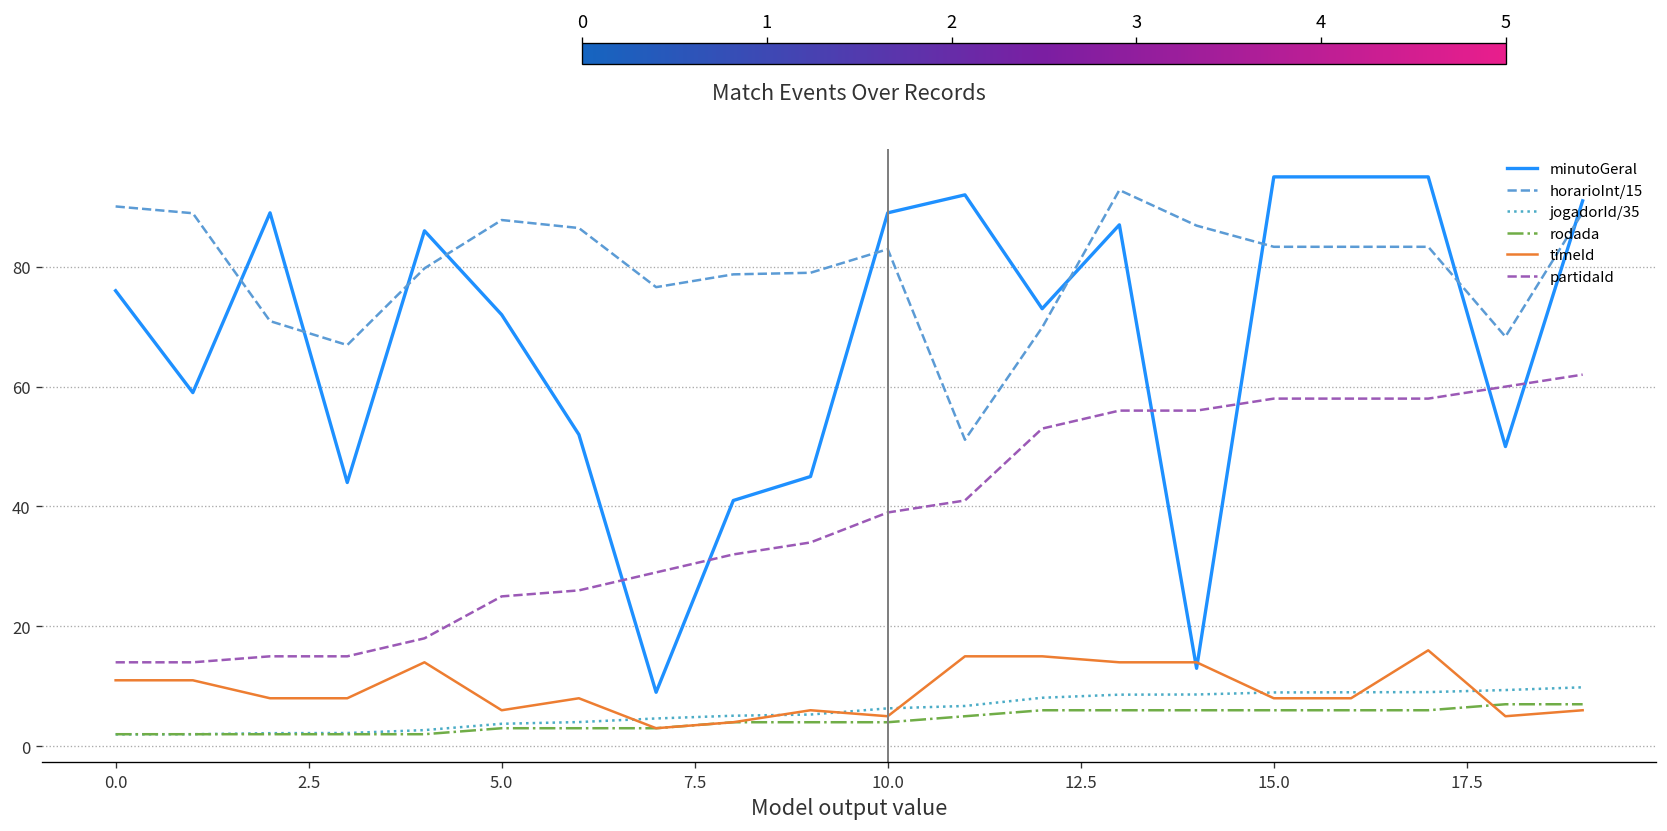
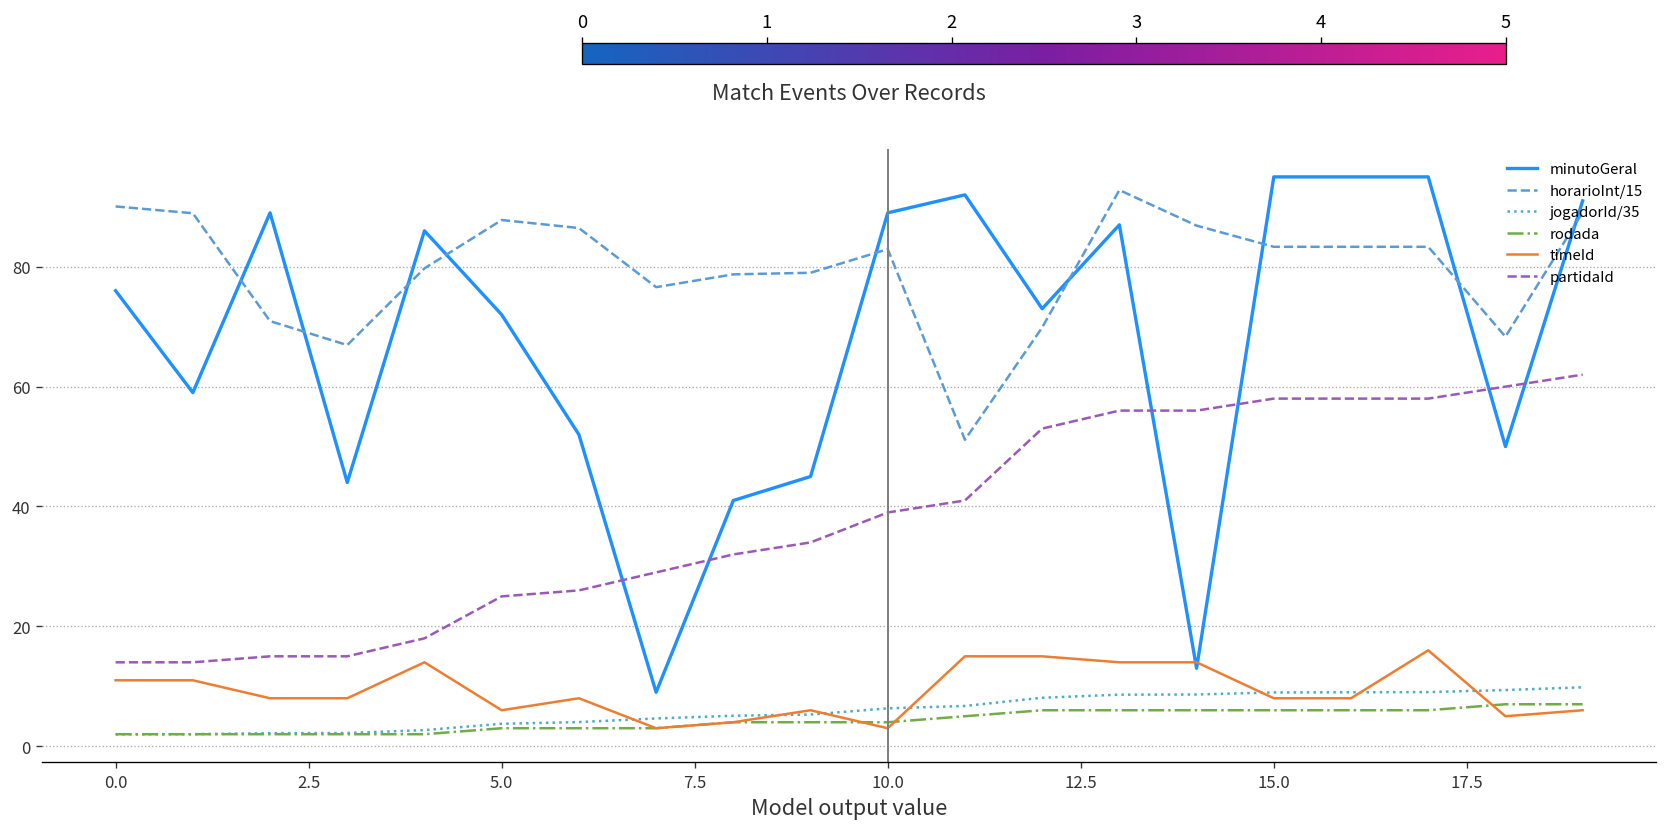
timeId, 10.0: 5 -> 3
